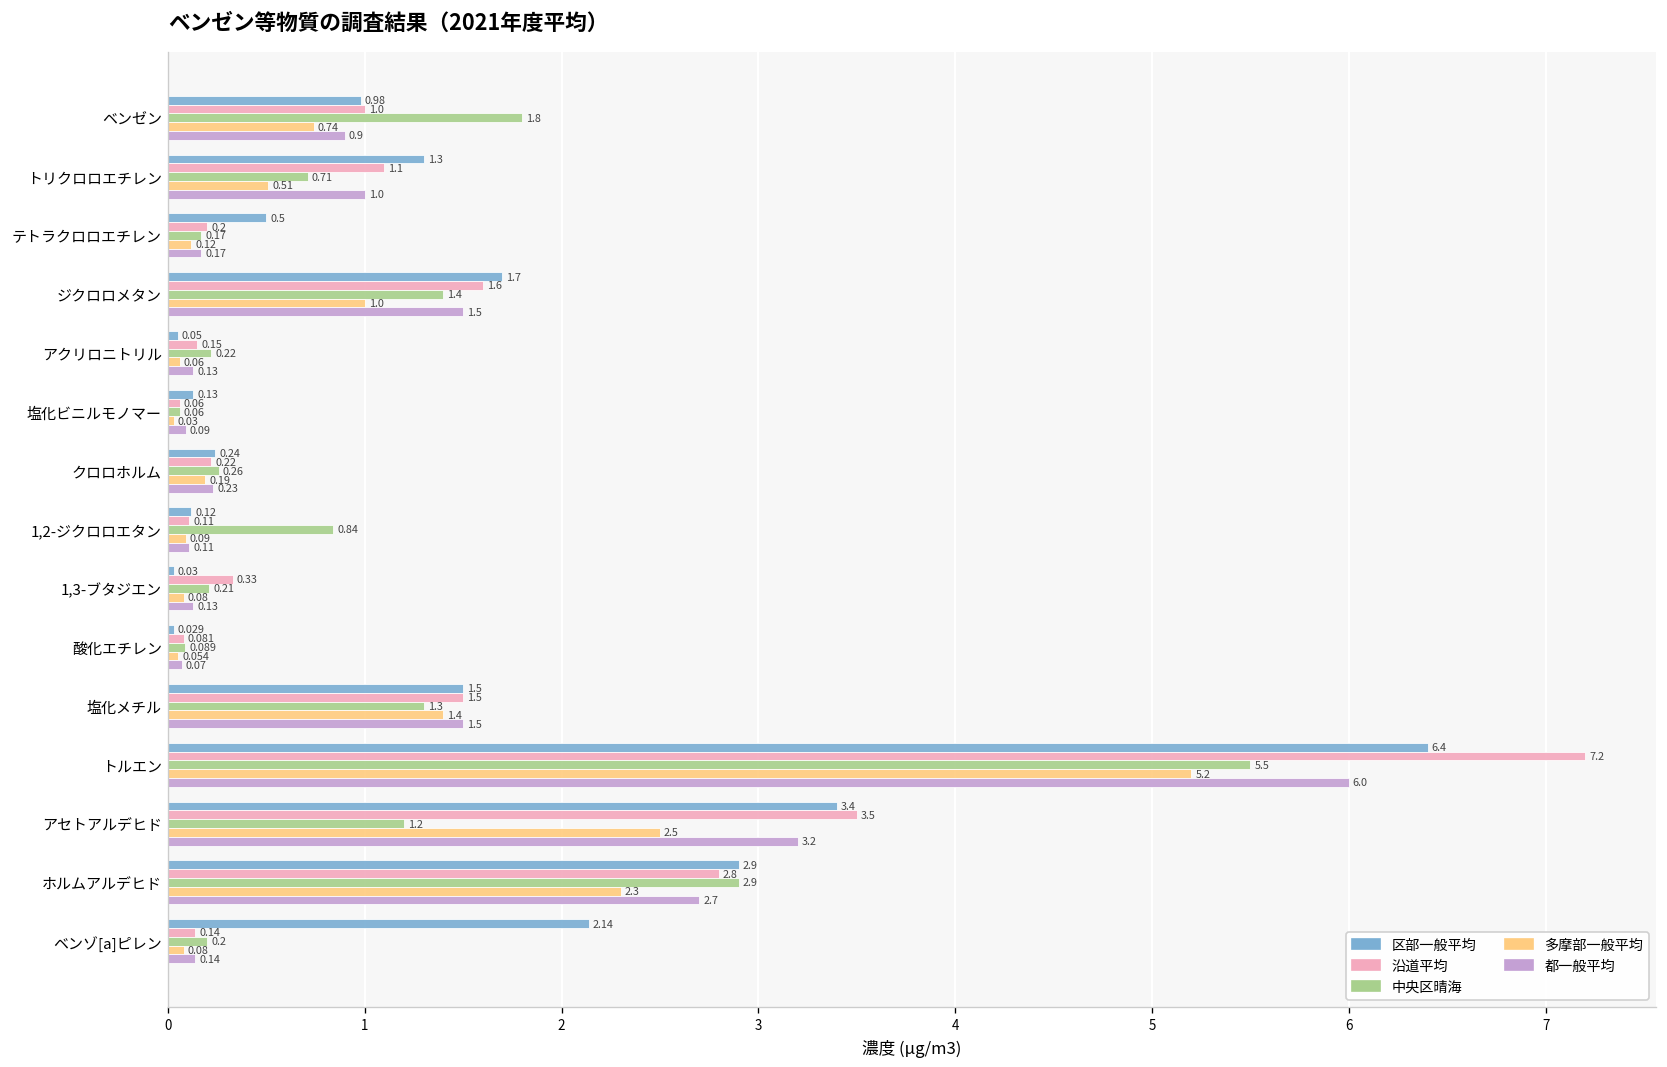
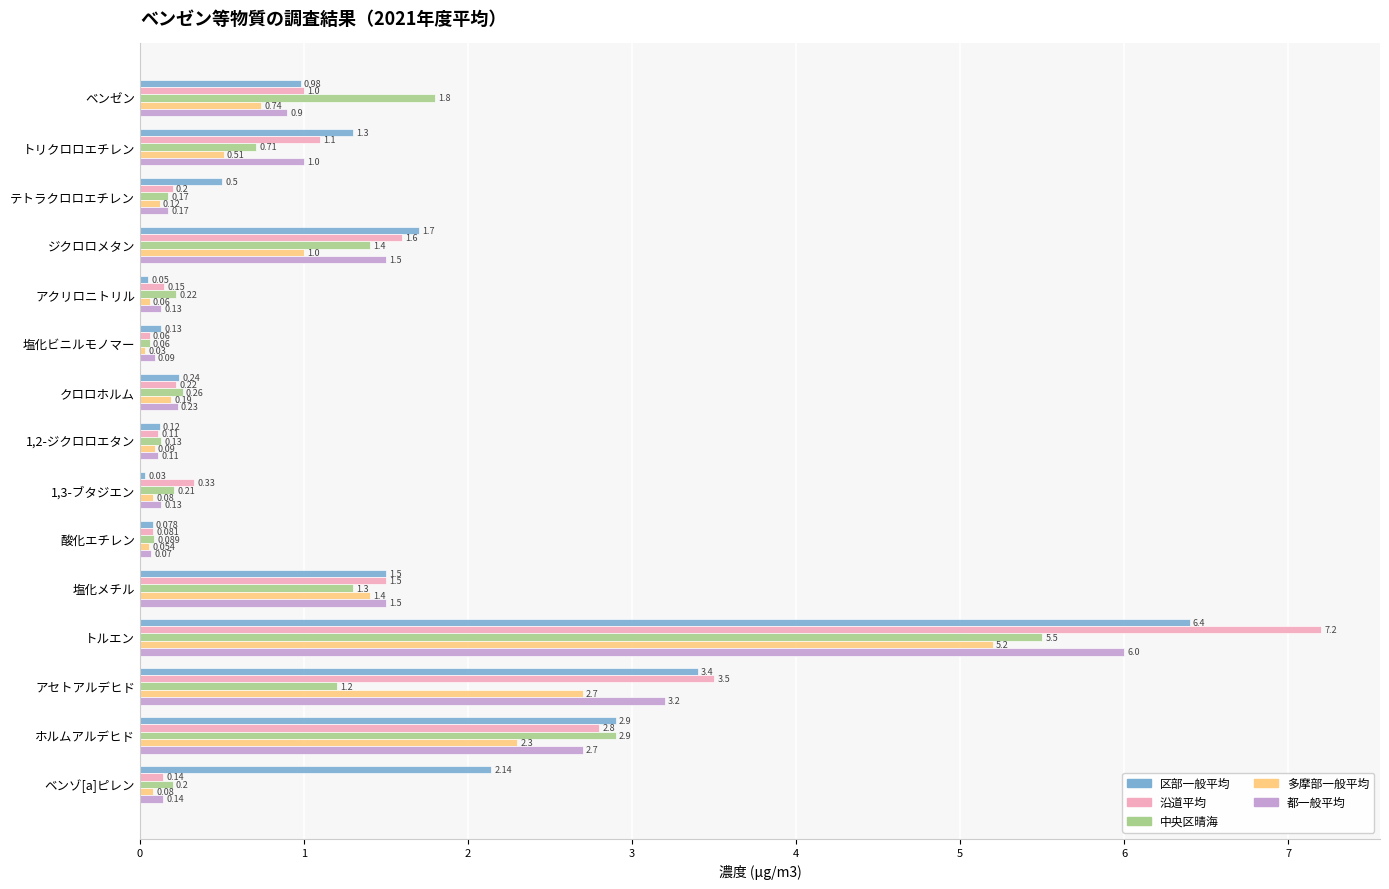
中央区晴海, 1,2-ジクロロエタン: 0.84 -> 0.13
区部一般平均, 酸化エチレン: 0.029 -> 0.078
多摩部一般平均, アセトアルデヒド: 2.5 -> 2.7
